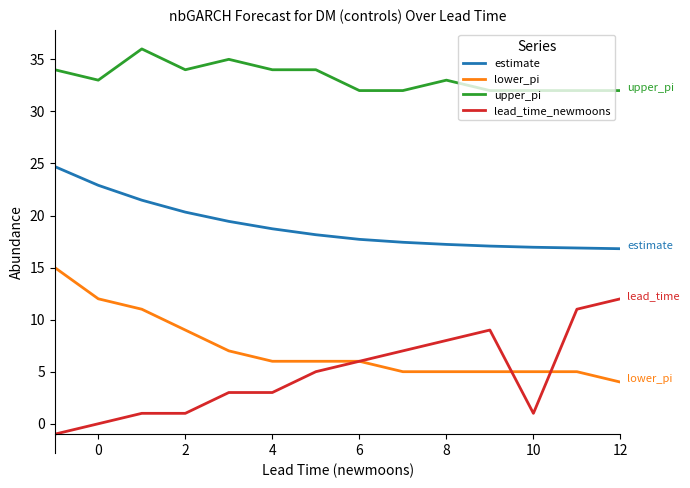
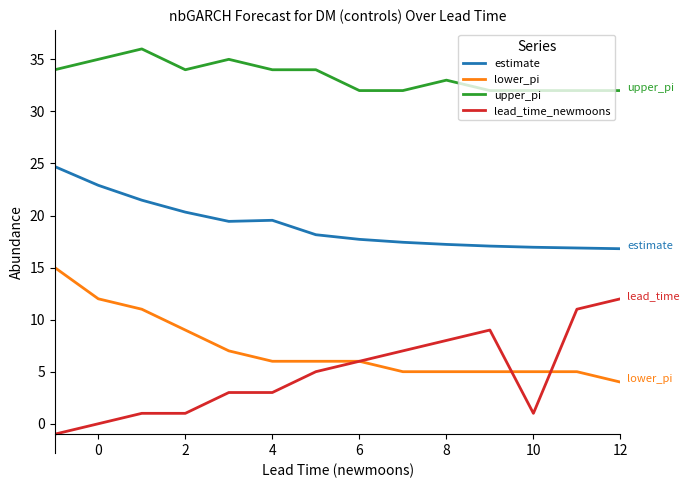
upper_pi, 0: 33 -> 35
estimate, 4: 18.7 -> 19.5
